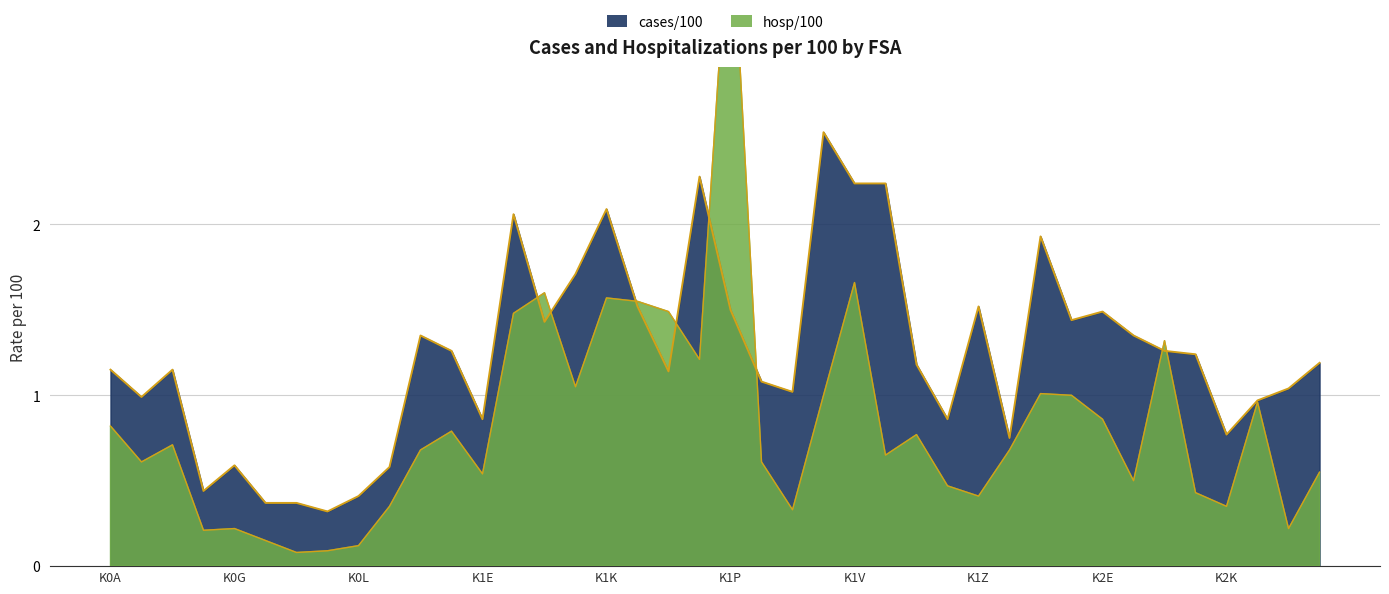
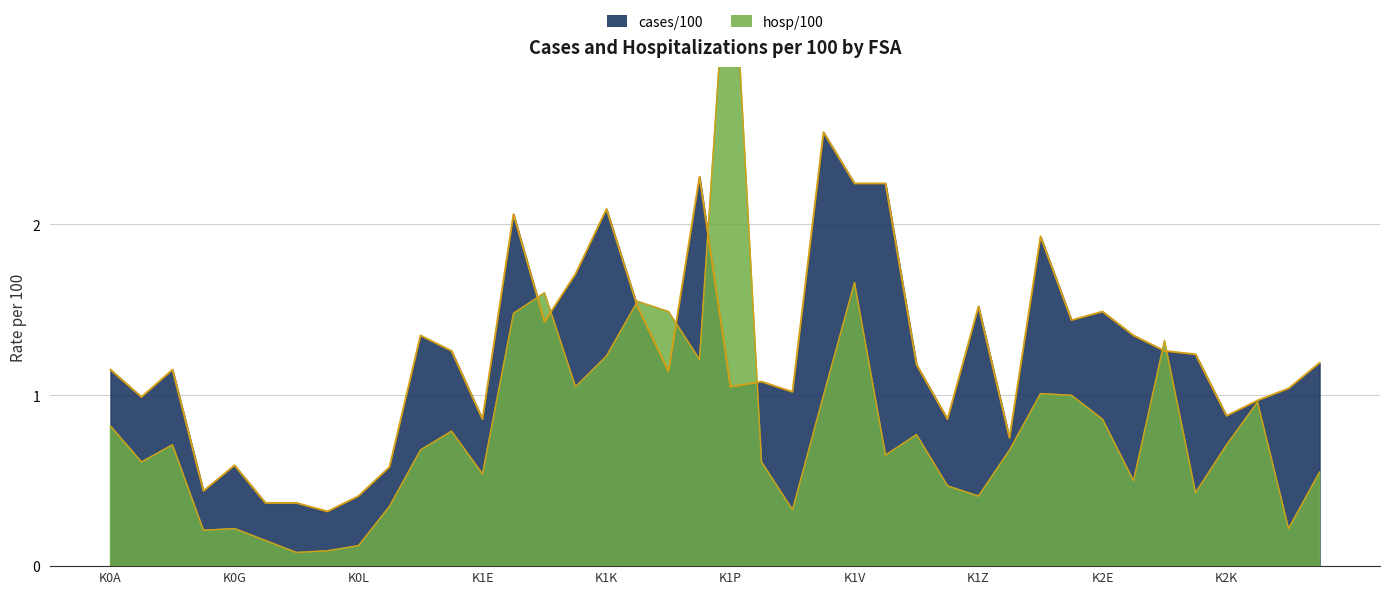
hosp/100, K1K: 1.57 -> 1.23
cases/100, K1P: 1.50 -> 1.05
cases/100, K2K: 0.77 -> 0.88
hosp/100, K2K: 0.35 -> 0.71
